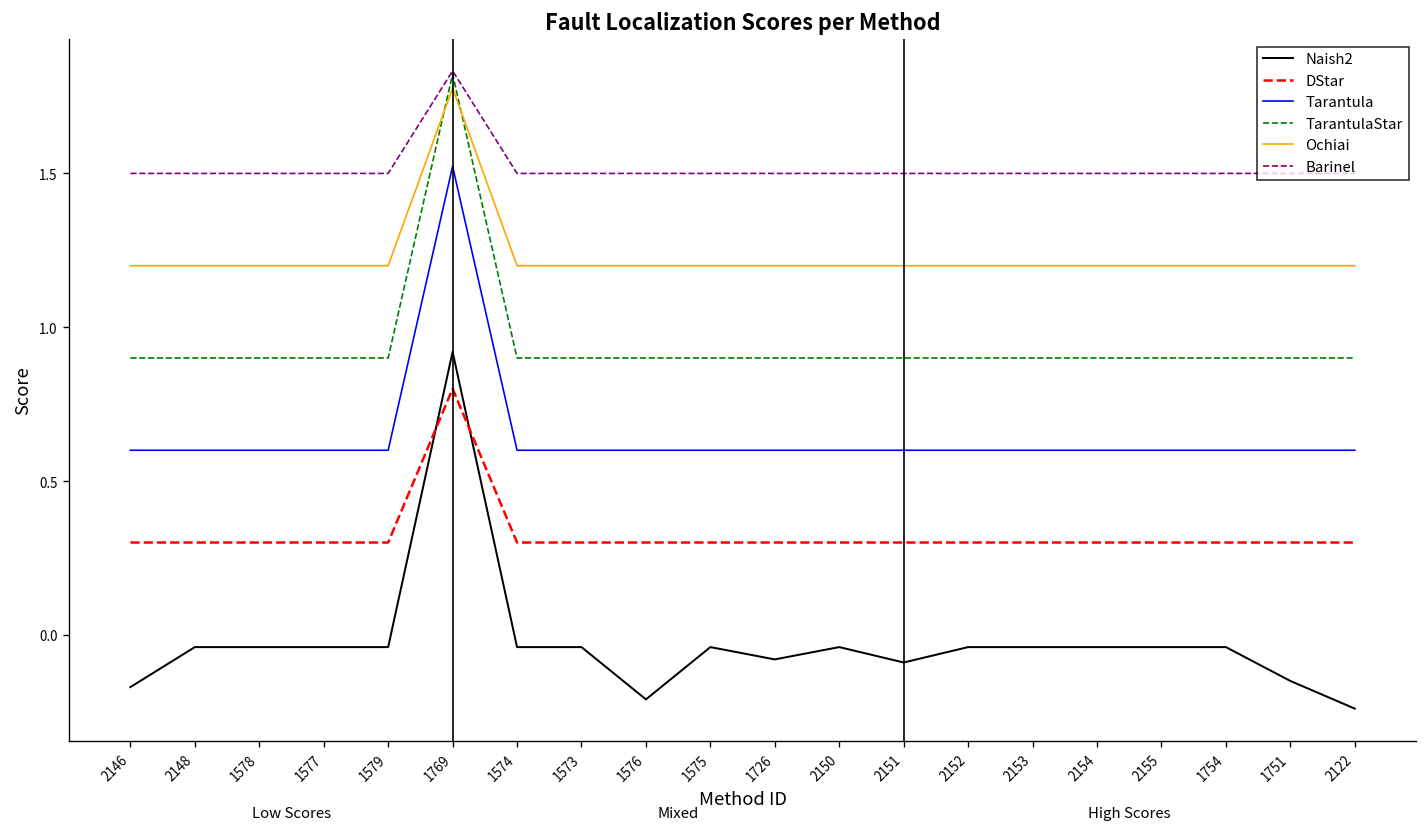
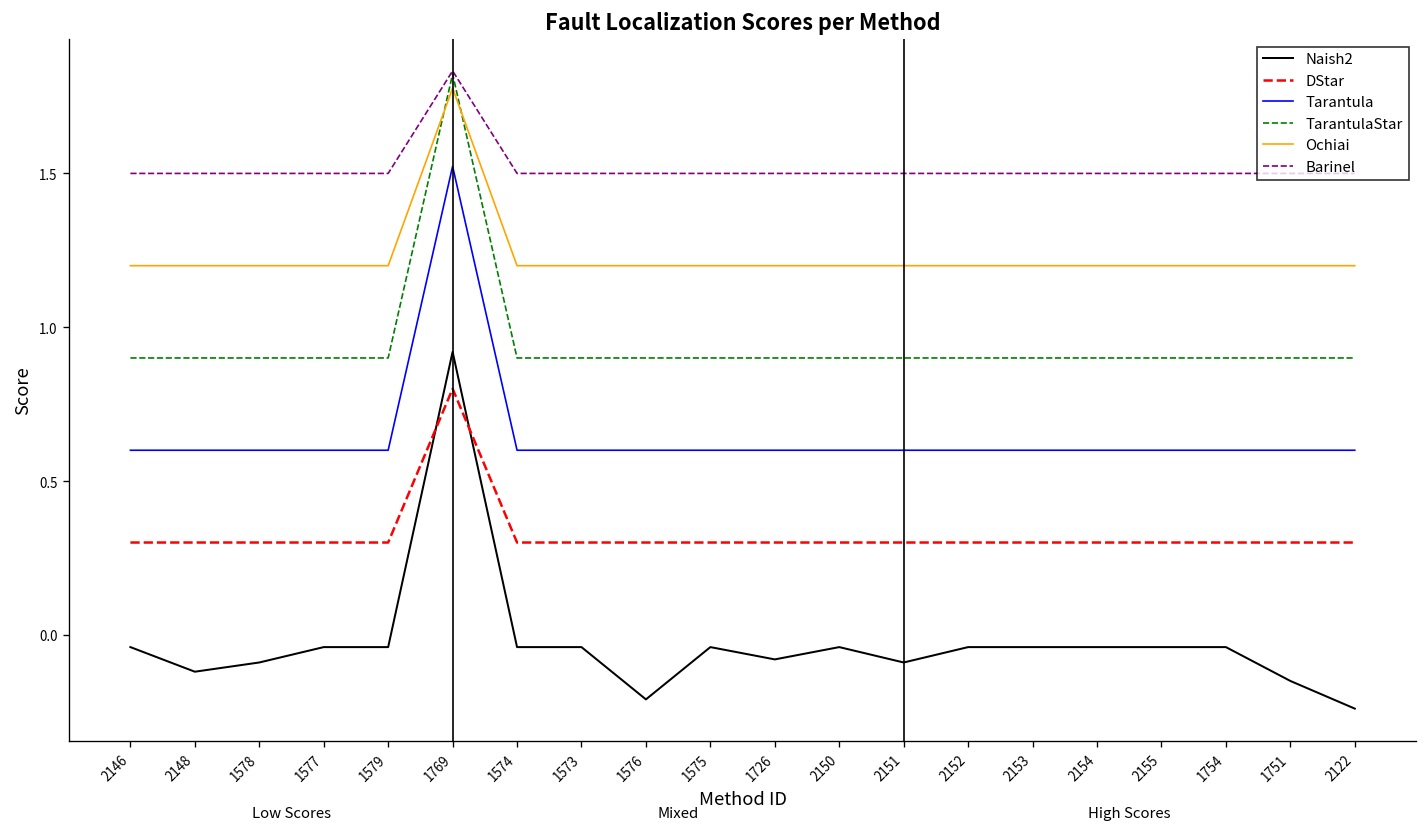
Naish2, 2146: -0.17 -> -0.04
Naish2, 2148: -0.04 -> -0.12
Naish2, 1578: -0.04 -> -0.09
